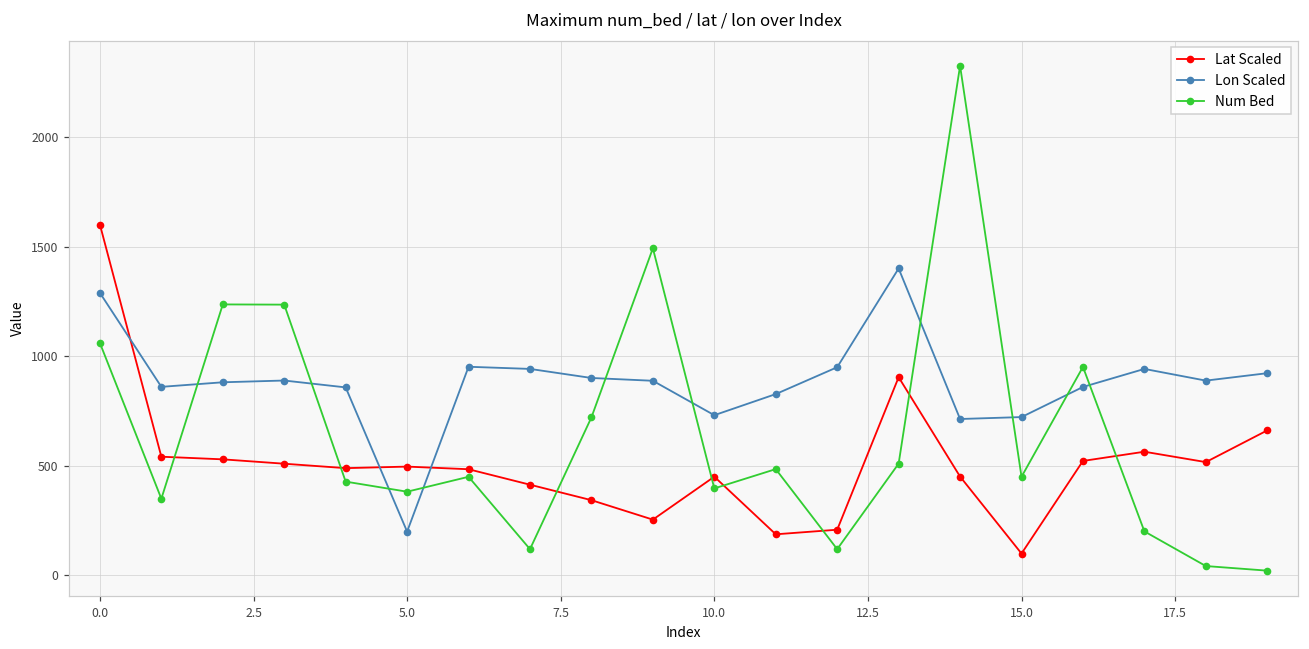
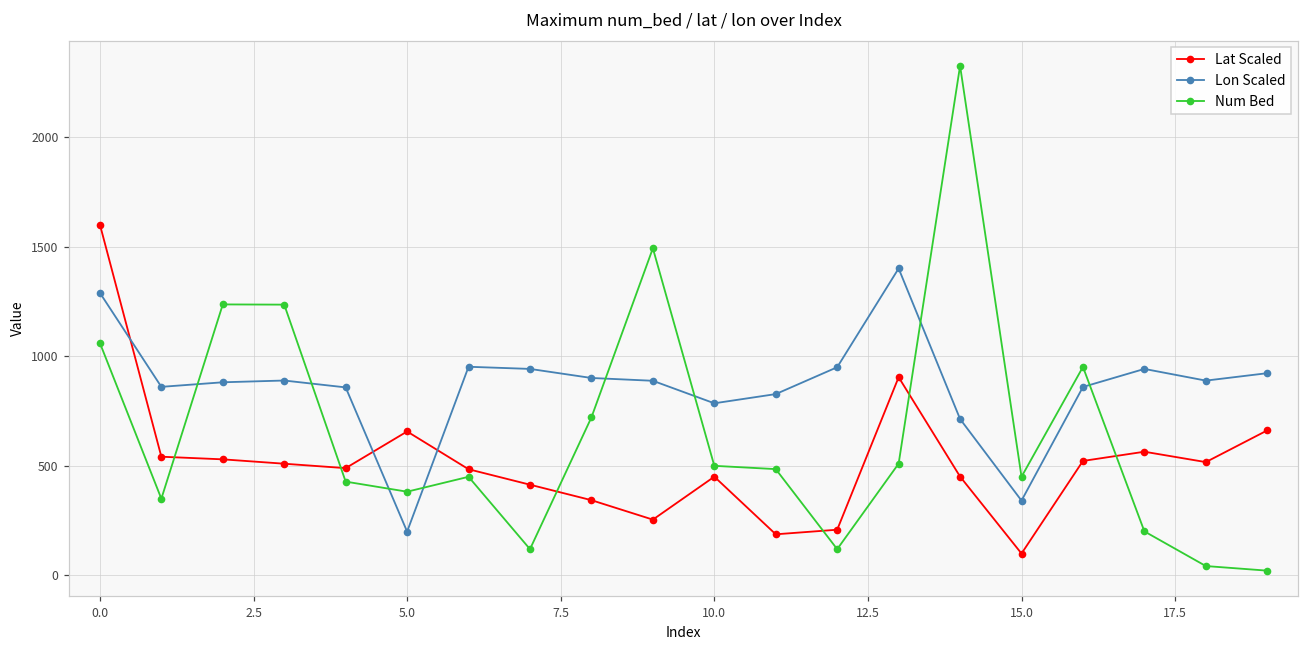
Lat Scaled, 5.0: 500 -> 660
Lon Scaled, 10.0: 730 -> 790
Num Bed, 10.0: 400 -> 500
Lon Scaled, 15.0: 720 -> 340
